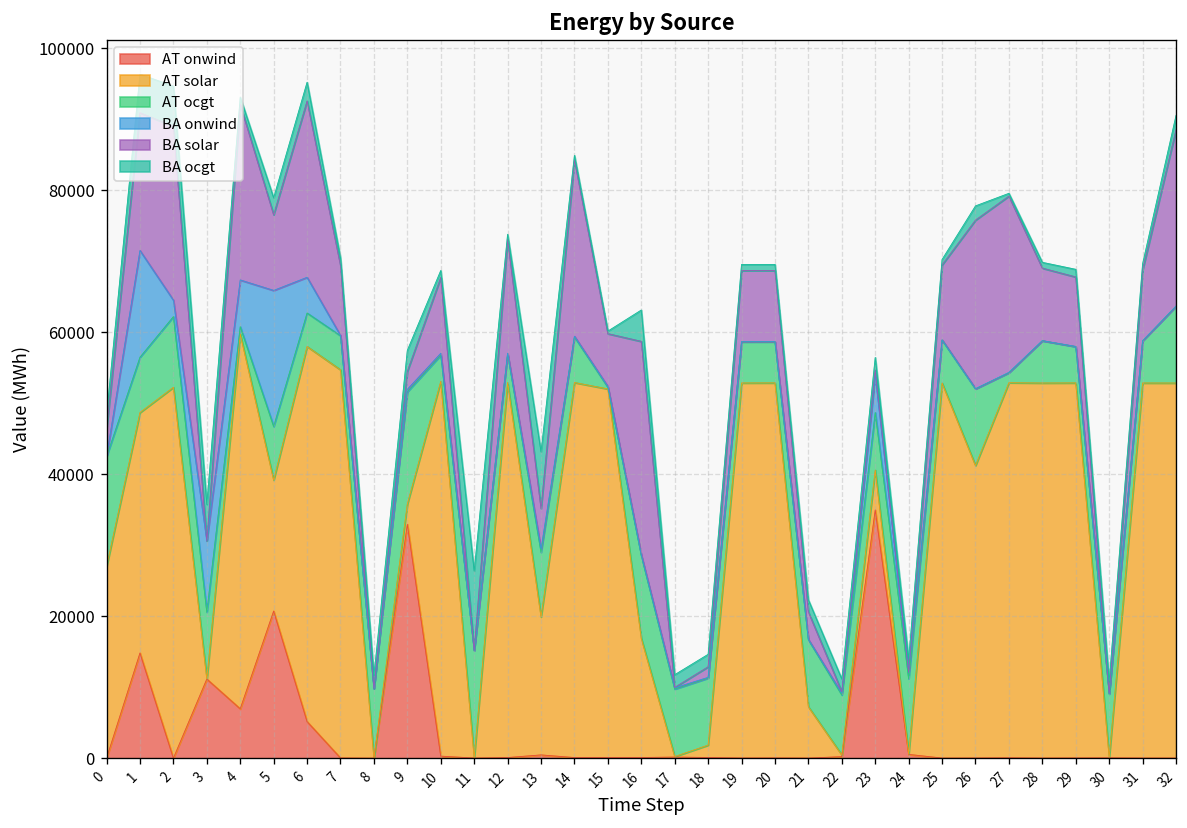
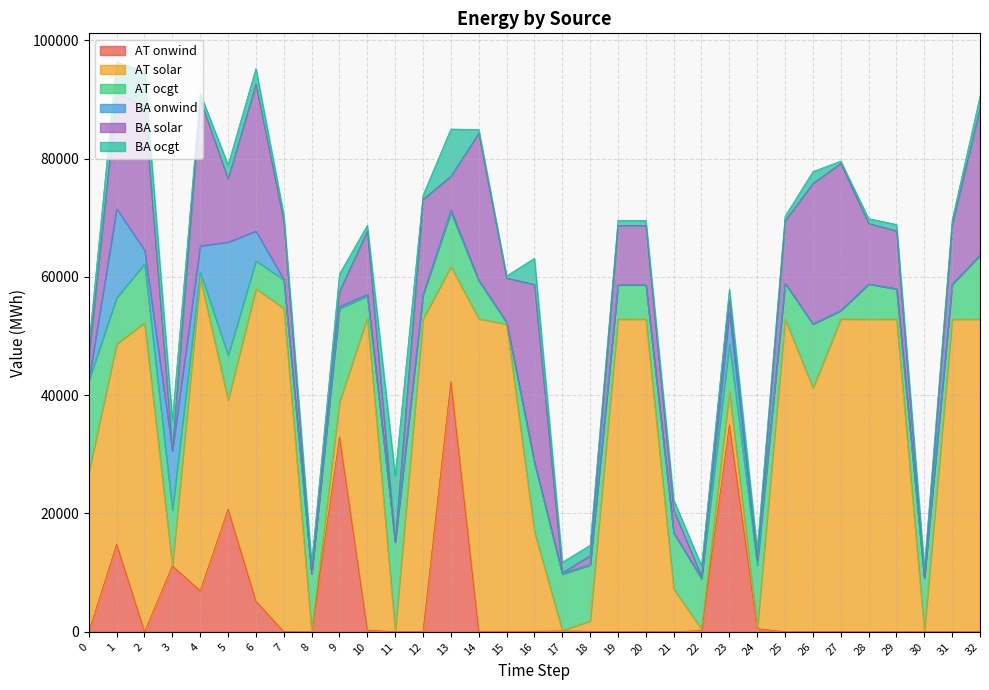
BA onwind, 4: 7000 -> 4000
AT solar, 9: 3000 -> 6000
AT onwind, 13: 0 -> 42000
BA solar, 23: 1000 -> 2000
